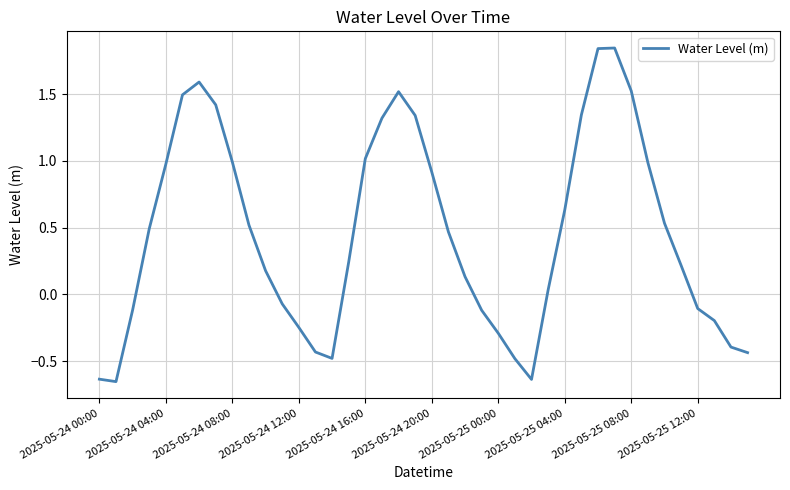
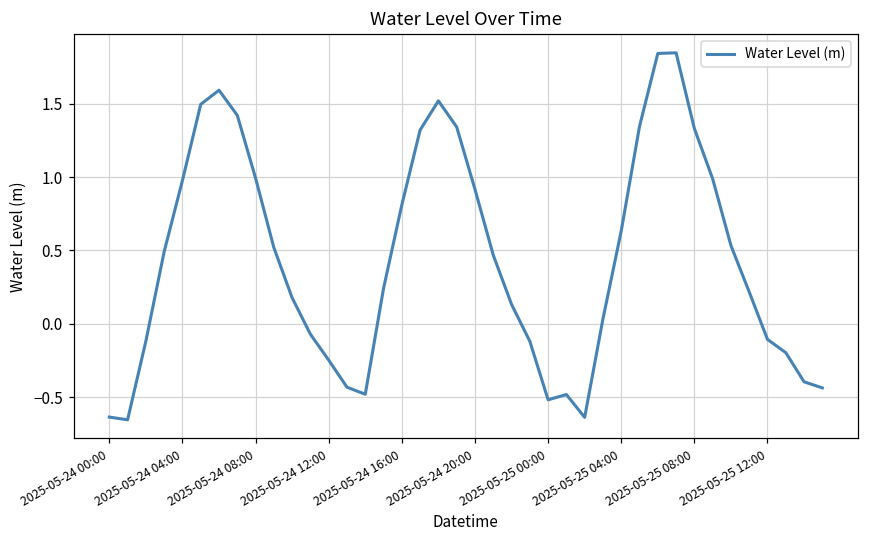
2025-05-24 16:00: 1.02 -> 0.81
2025-05-25 00:00: -0.29 -> -0.52
2025-05-25 08:00: 1.52 -> 1.33
